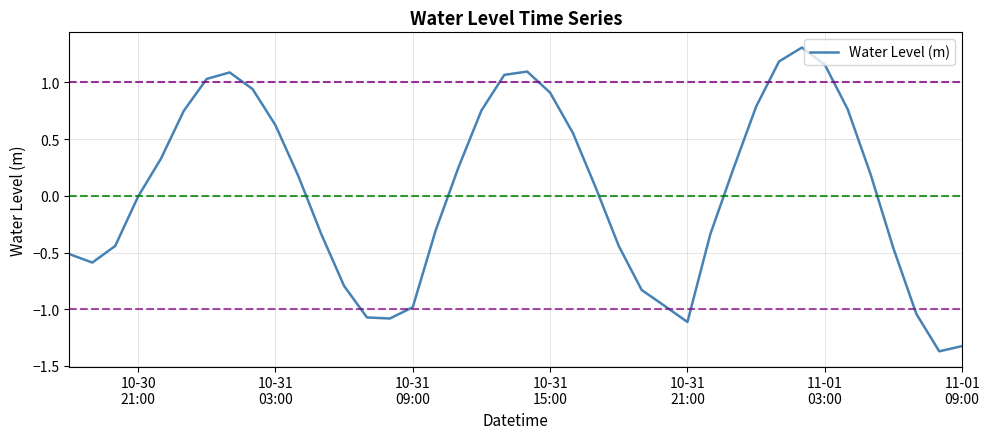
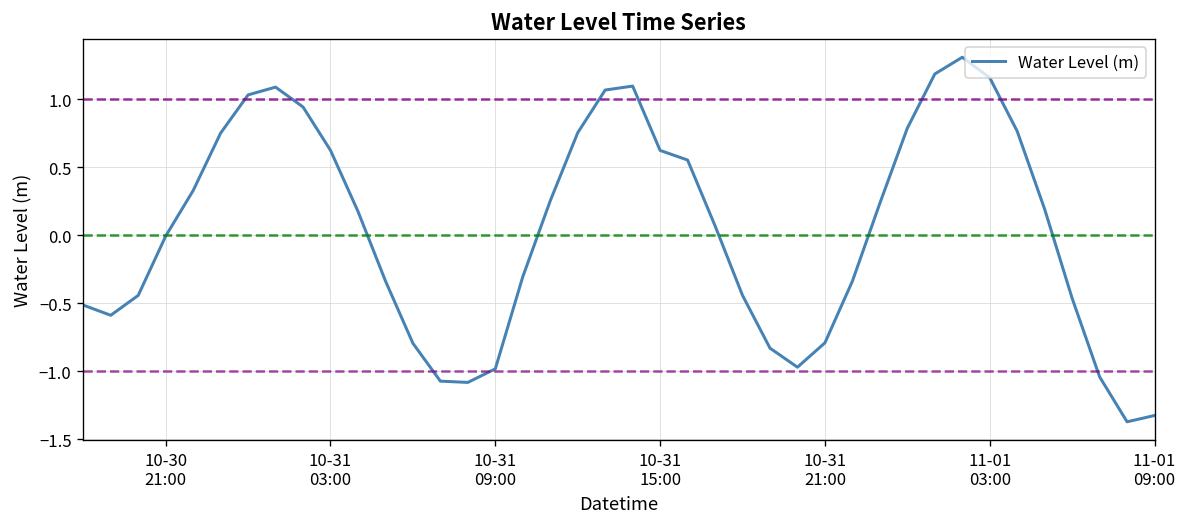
10-31 15:00: 0.91 -> 0.62
10-31 21:00: -1.11 -> -0.79
